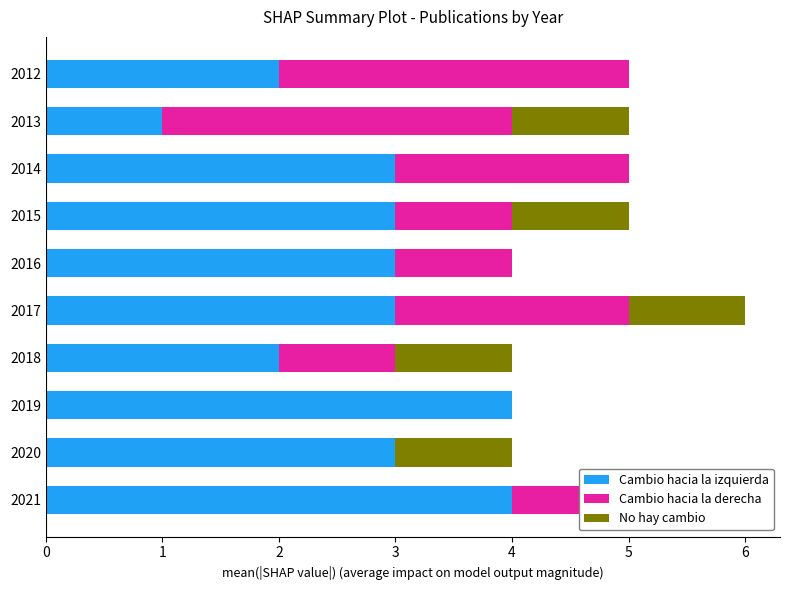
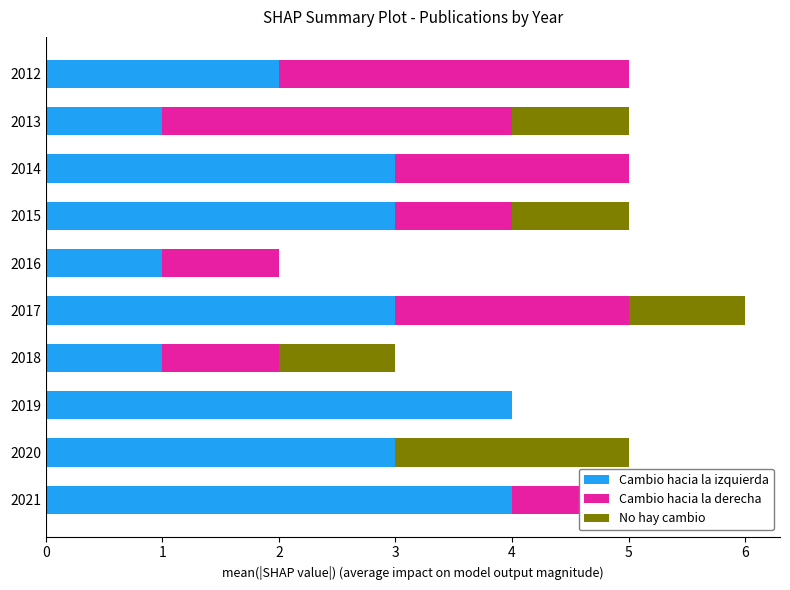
Cambio hacia la izquierda, 2016: 3 -> 1
Cambio hacia la izquierda, 2018: 2 -> 1
No hay cambio, 2020: 1 -> 2
